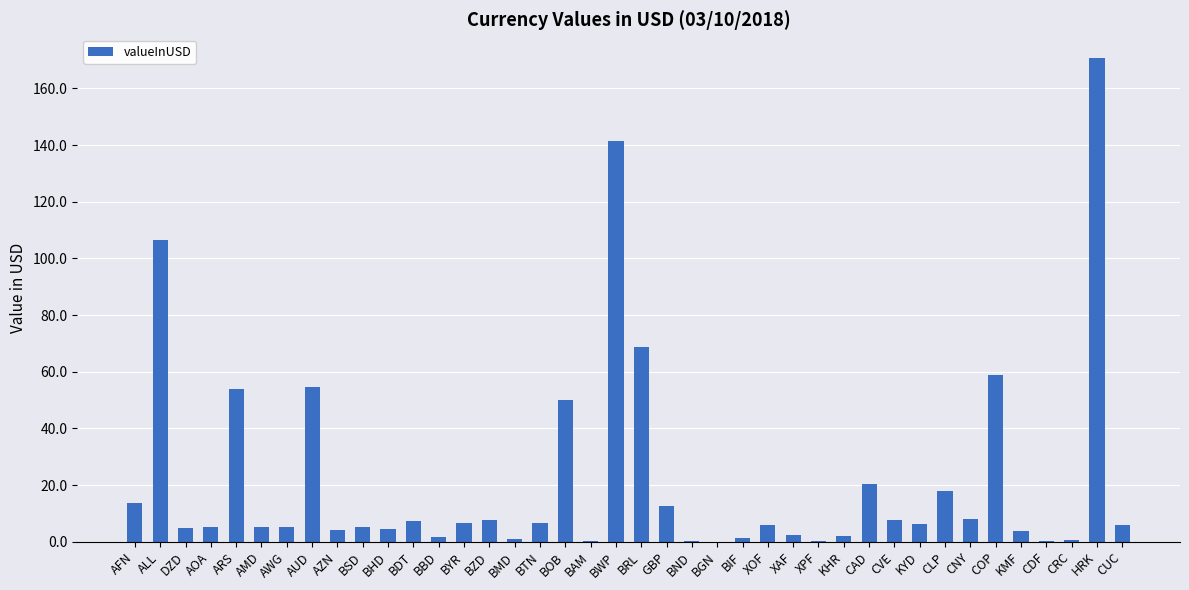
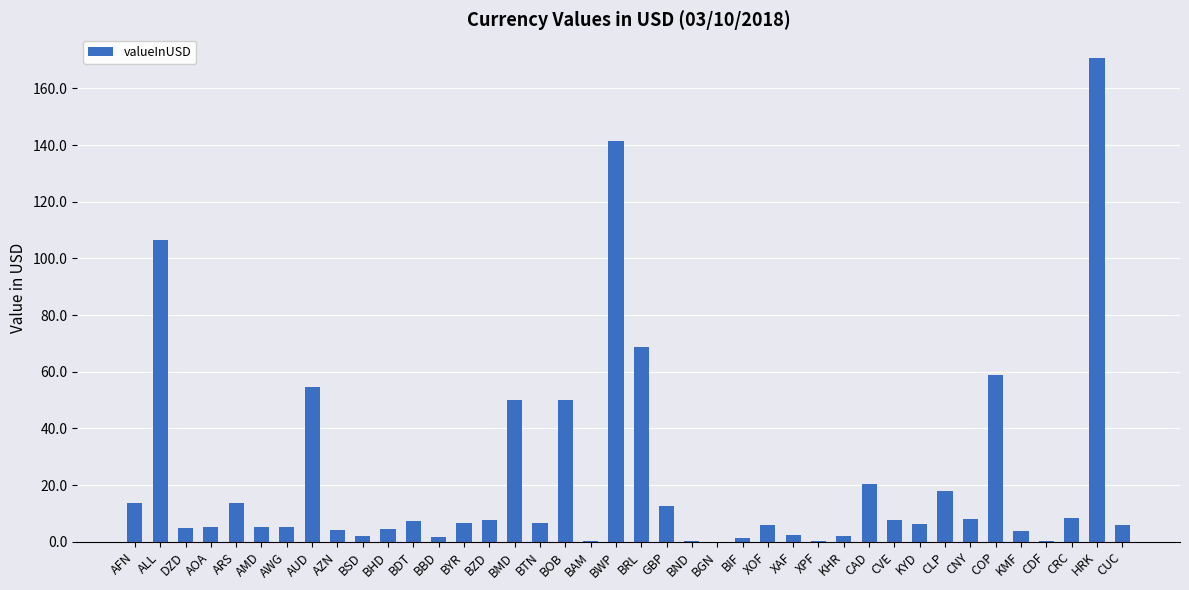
ARS: 54 -> 14
BSD: 5 -> 2
BMD: 1 -> 50
CRC: 1 -> 8
